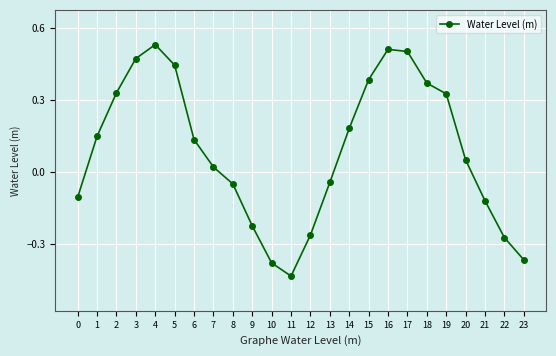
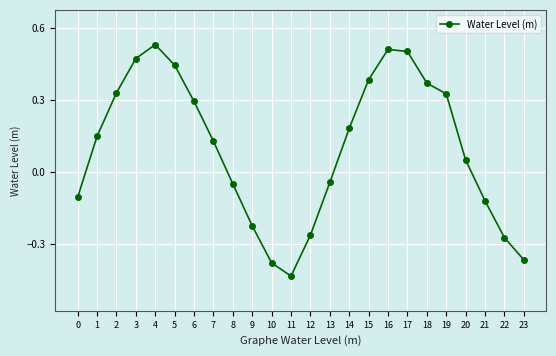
6: 0.14 -> 0.29
7: 0.02 -> 0.13
